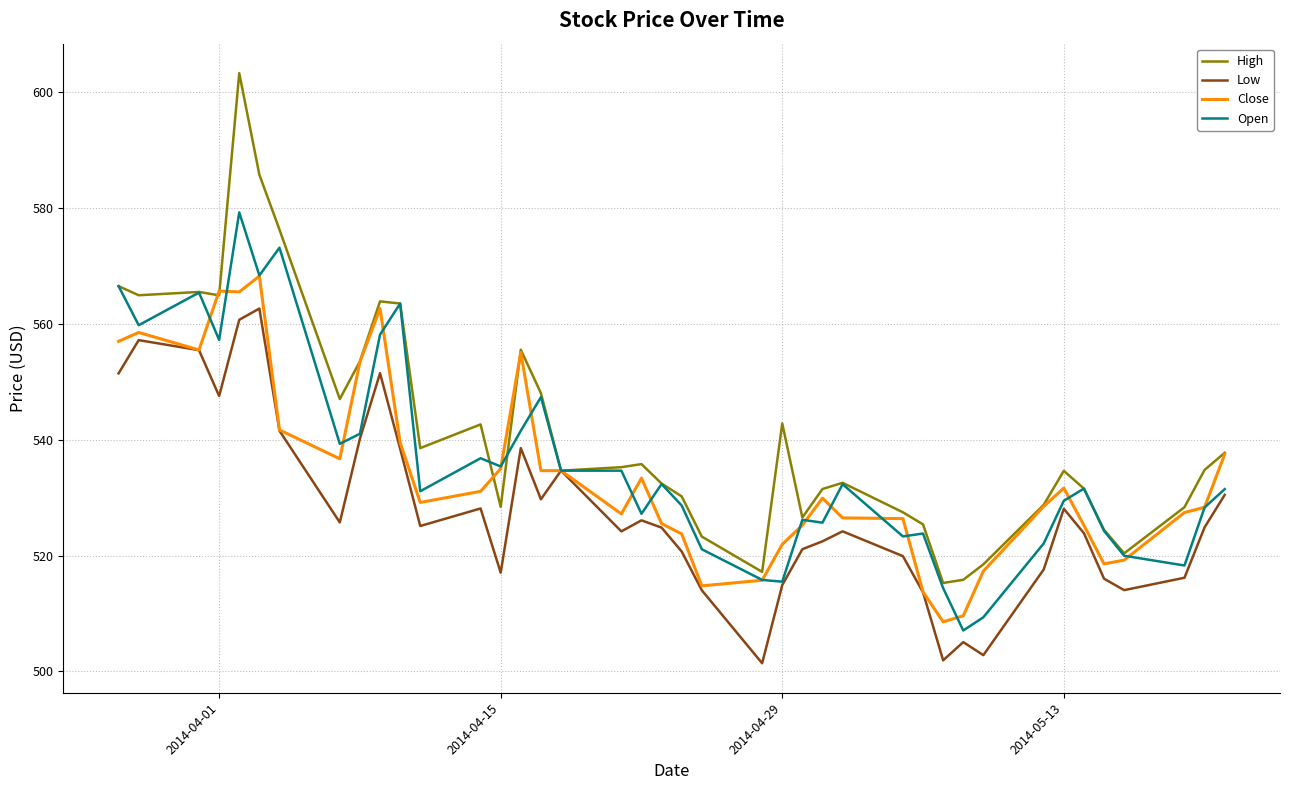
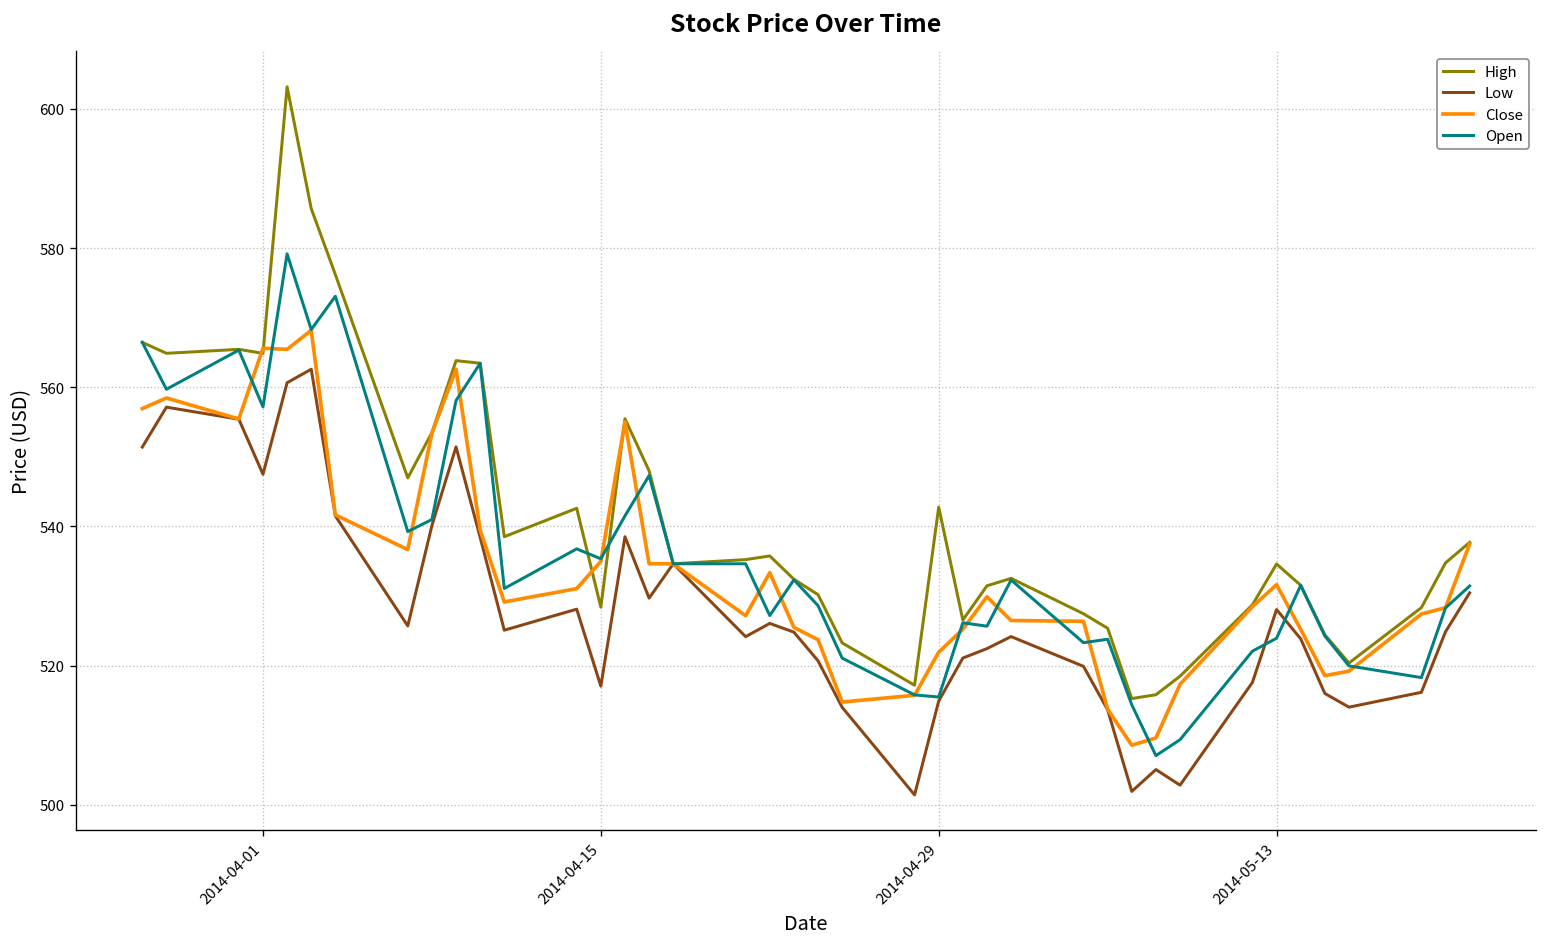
Open, 2014-05-13: 529 -> 524
